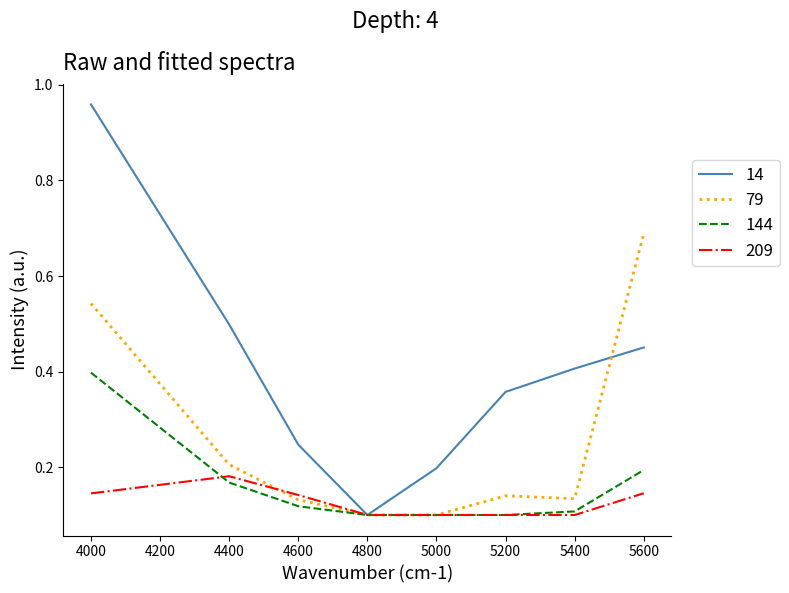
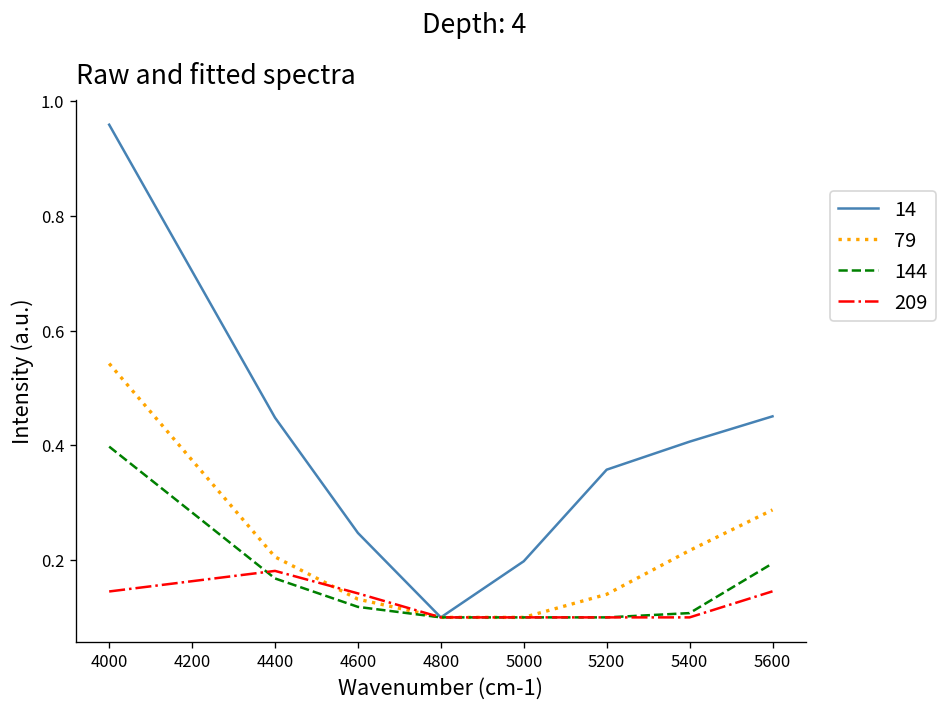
14, 4400: 0.50 -> 0.45
79, 5400: 0.13 -> 0.22
79, 5600: 0.69 -> 0.29
